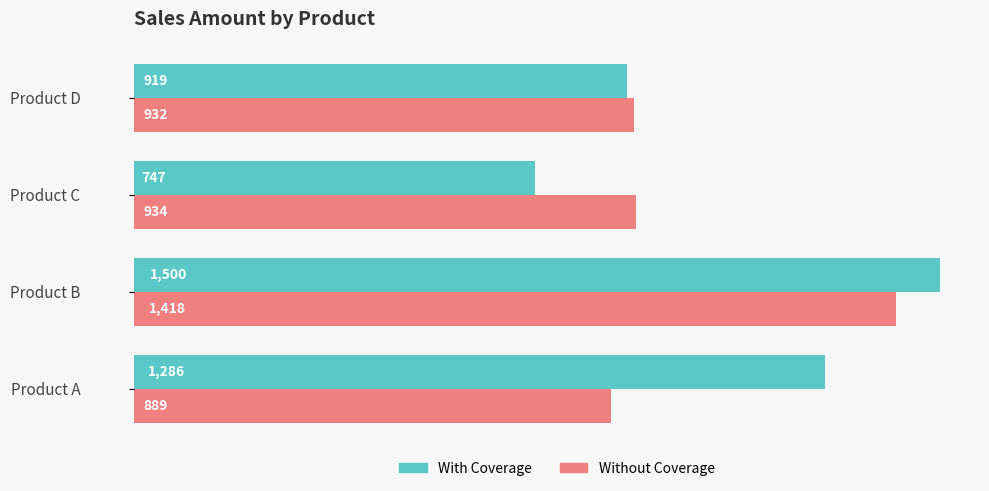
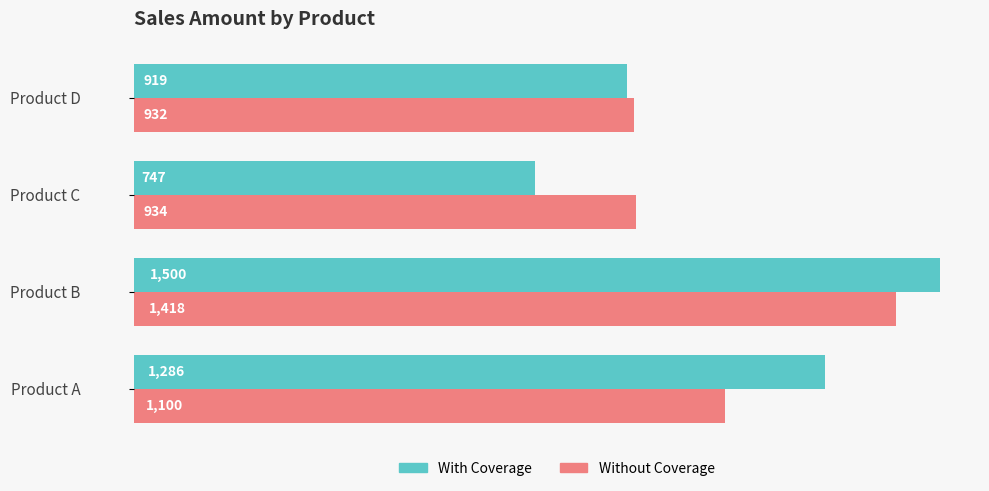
Without Coverage, Product A: 889 -> 1,100
